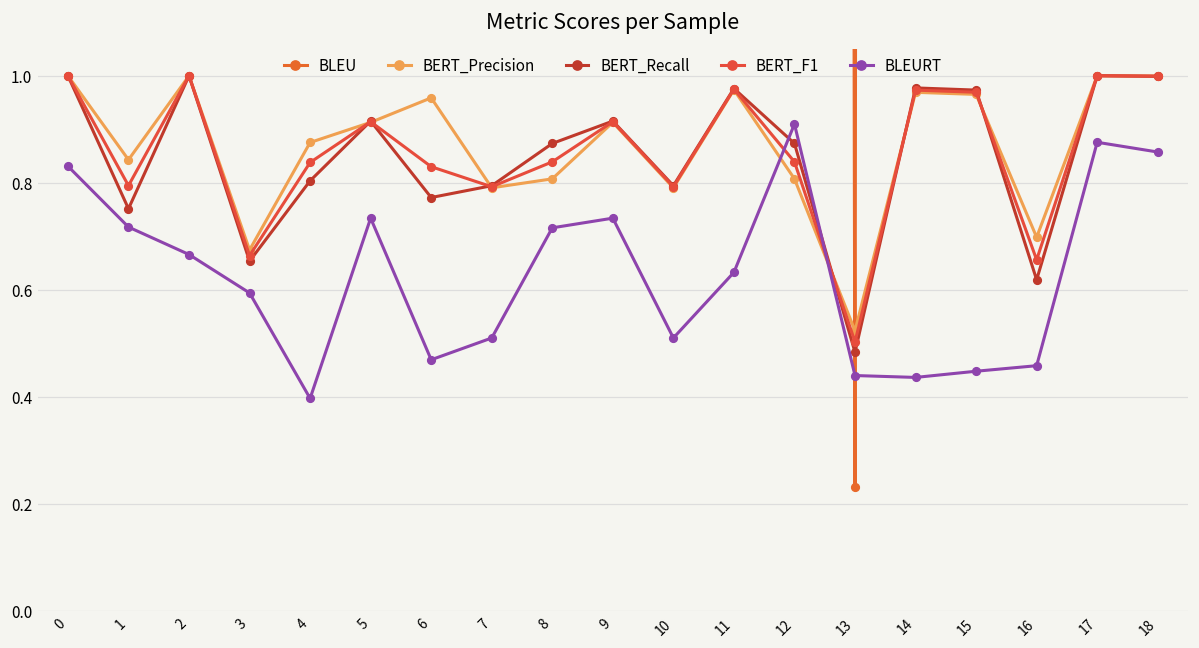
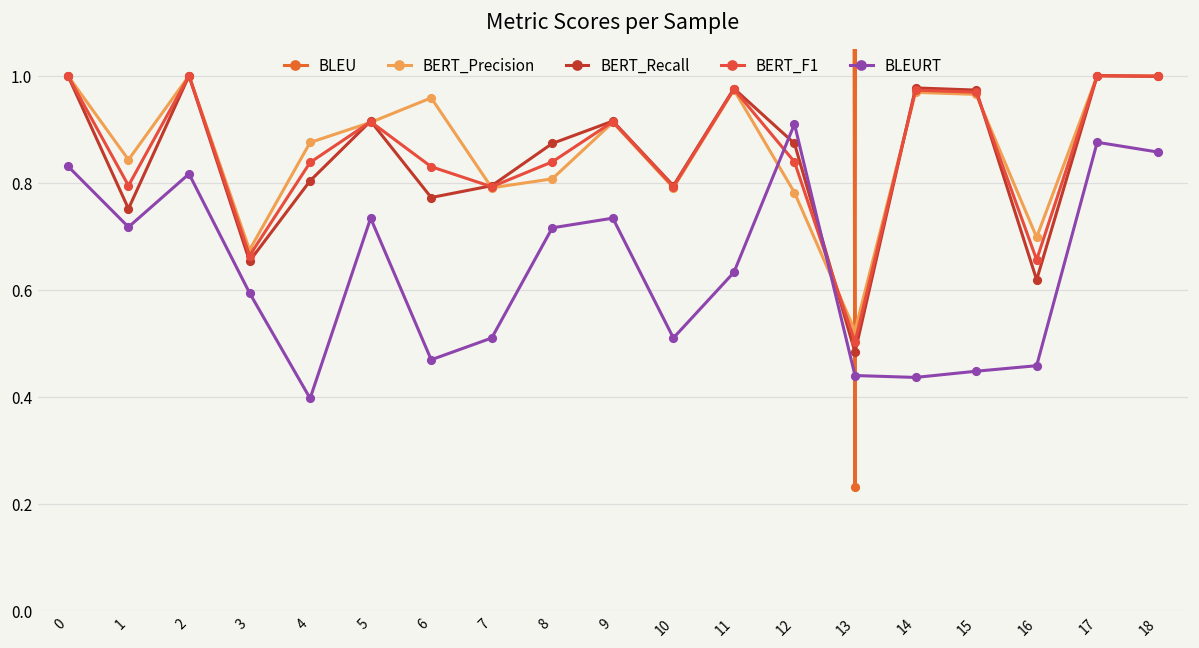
BLEURT, 2: 0.67 -> 0.82
BERT_Precision, 12: 0.81 -> 0.78
